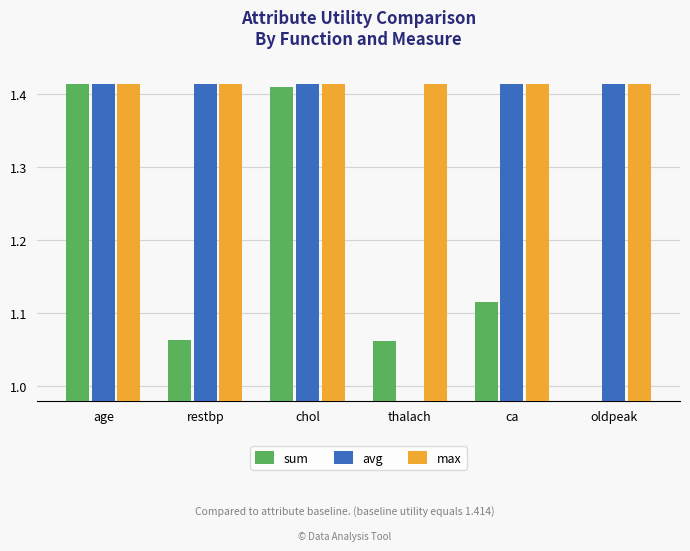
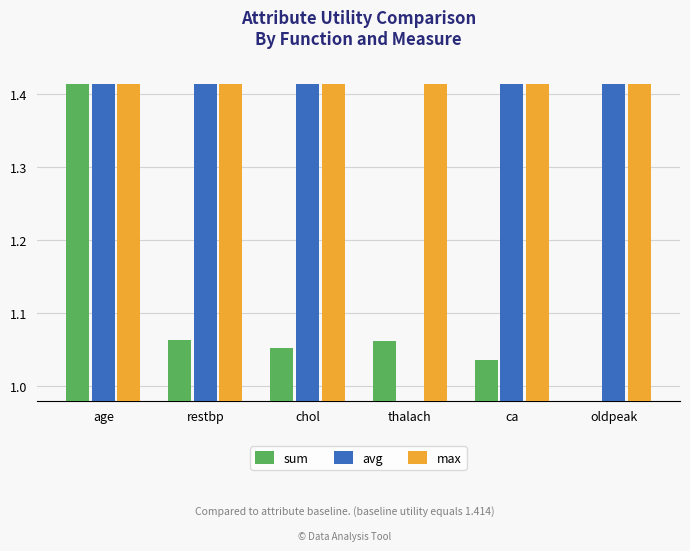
sum, chol: 1.41 -> 1.05
sum, ca: 1.12 -> 1.04
